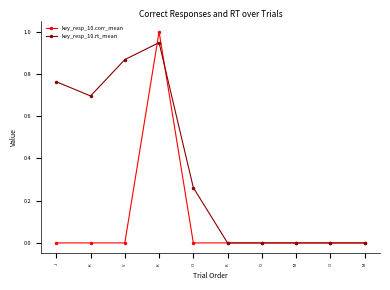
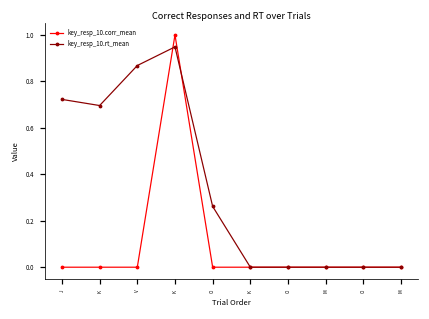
key_resp_10.rt_mean, J: 0.76 -> 0.72
